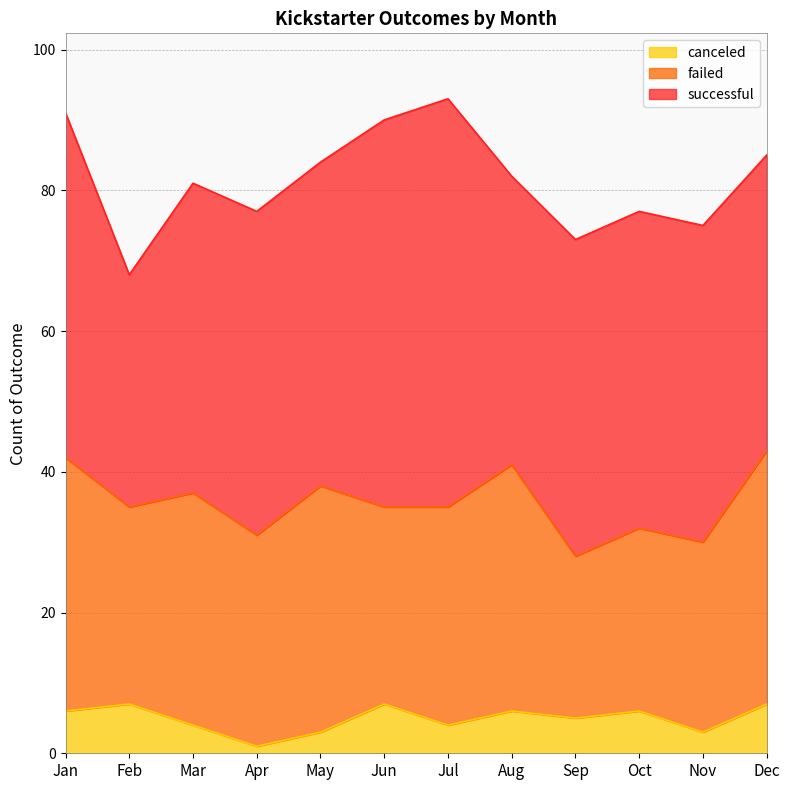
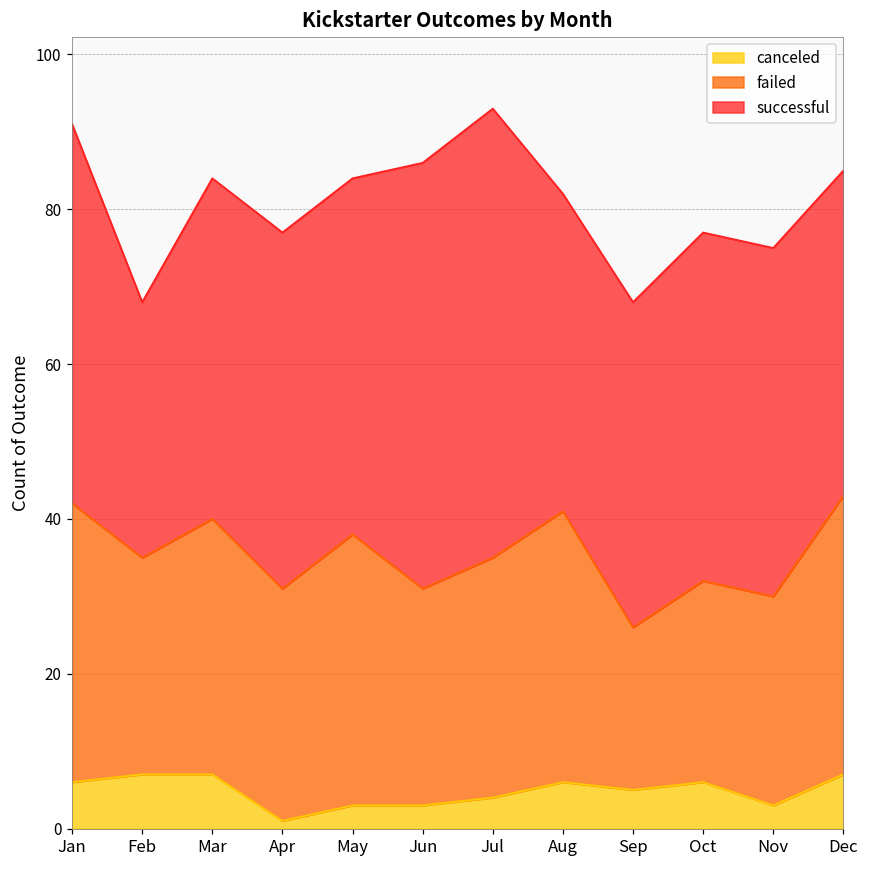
canceled, Mar: 4 -> 7
canceled, Jun: 7 -> 3
failed, Sep: 23 -> 21
successful, Sep: 45 -> 42
